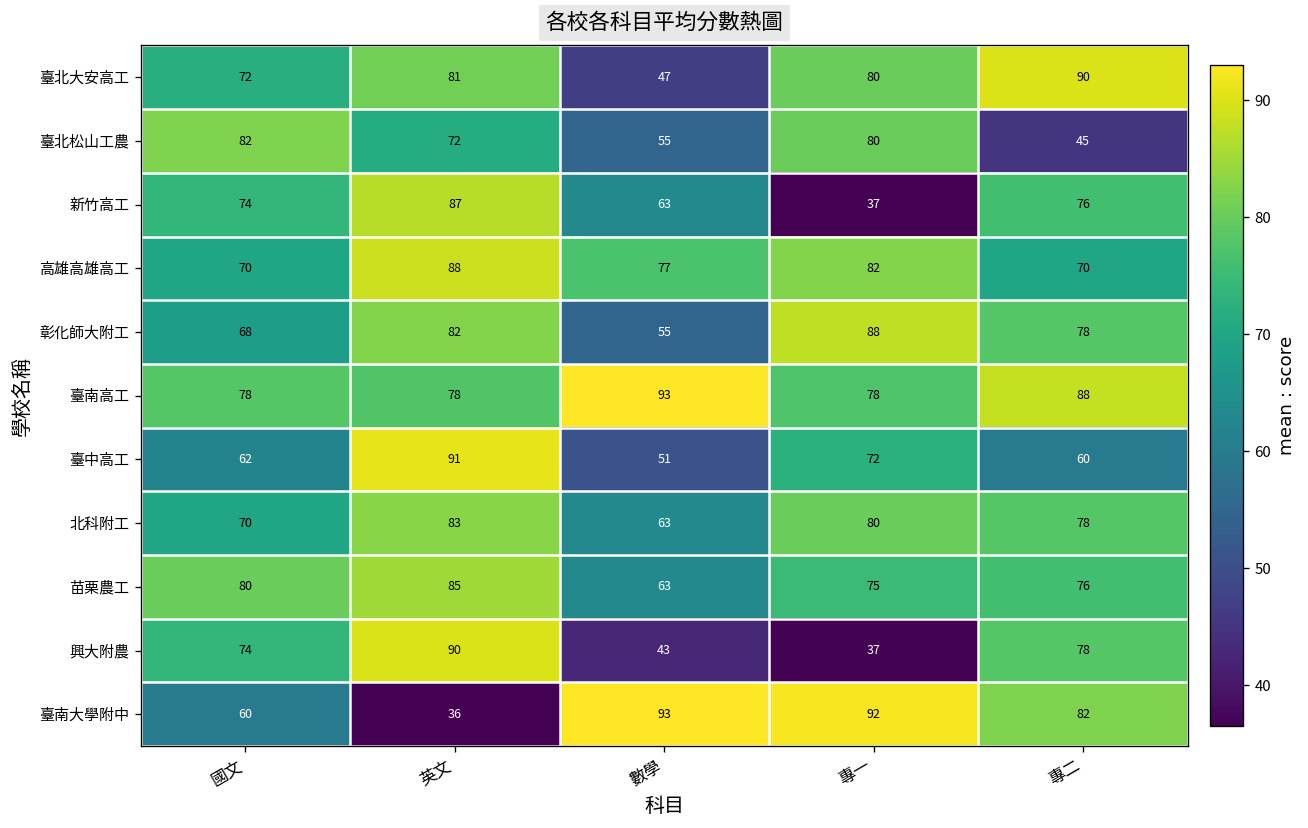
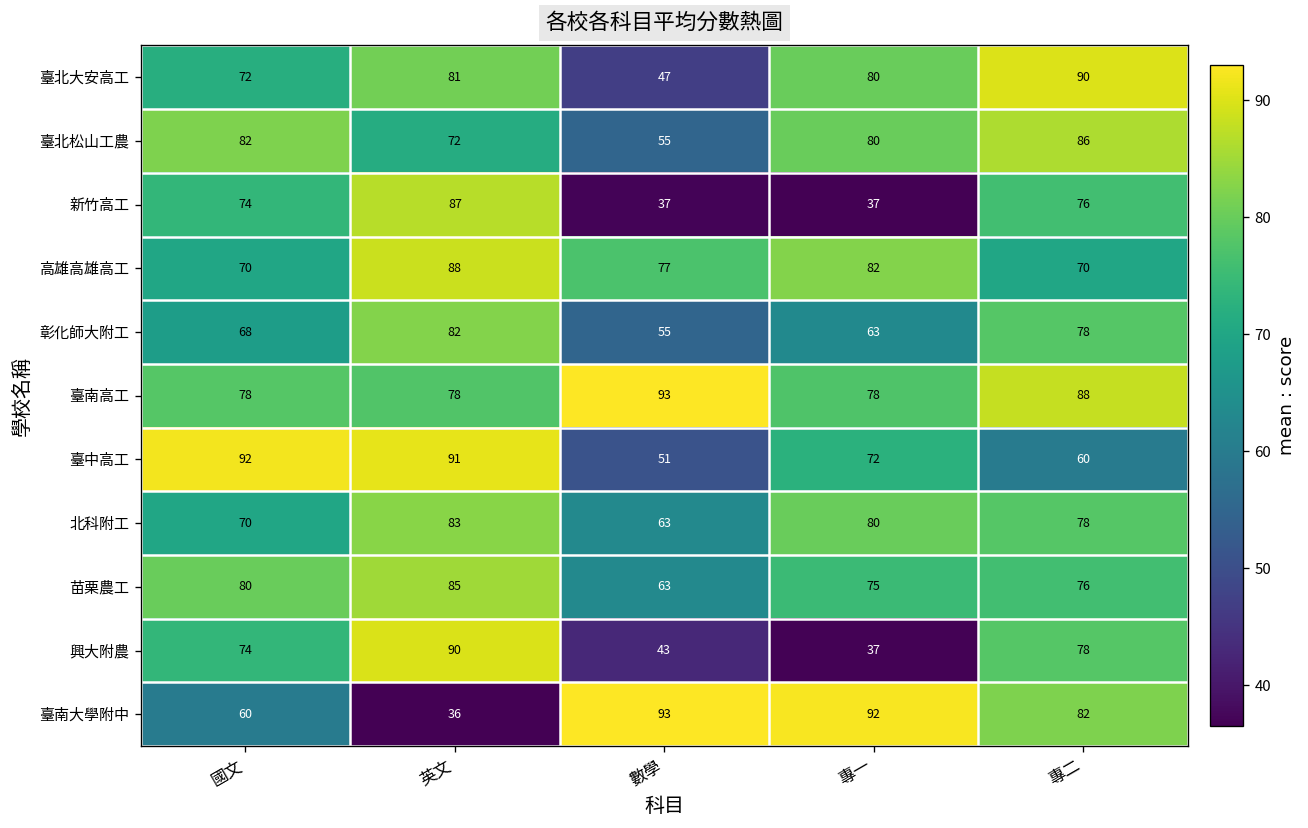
臺北松山工農, 專二: 45 -> 86
新竹高工, 數學: 63 -> 37
彰化師大附工, 專一: 88 -> 63
臺中高工, 國文: 62 -> 92
